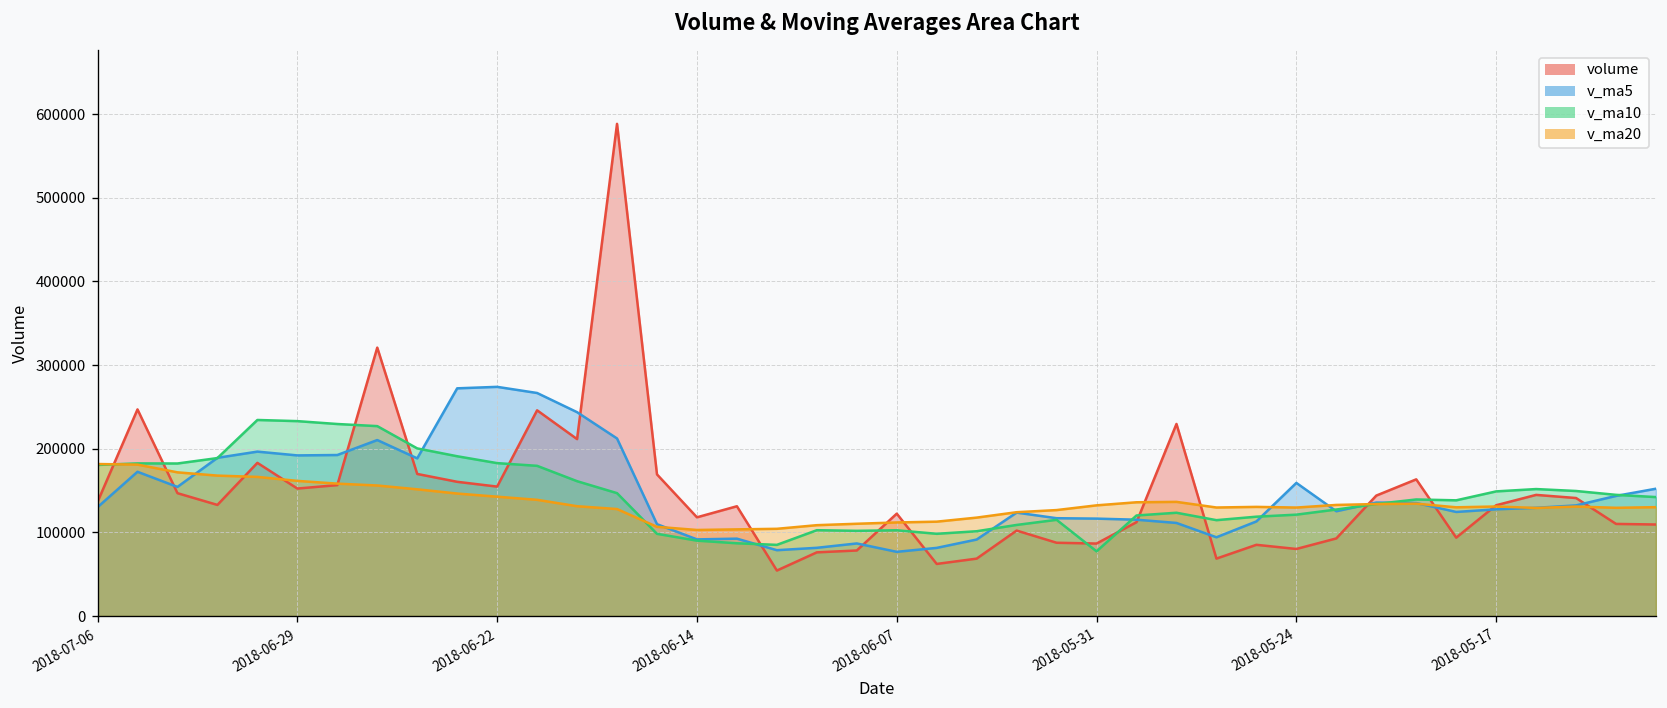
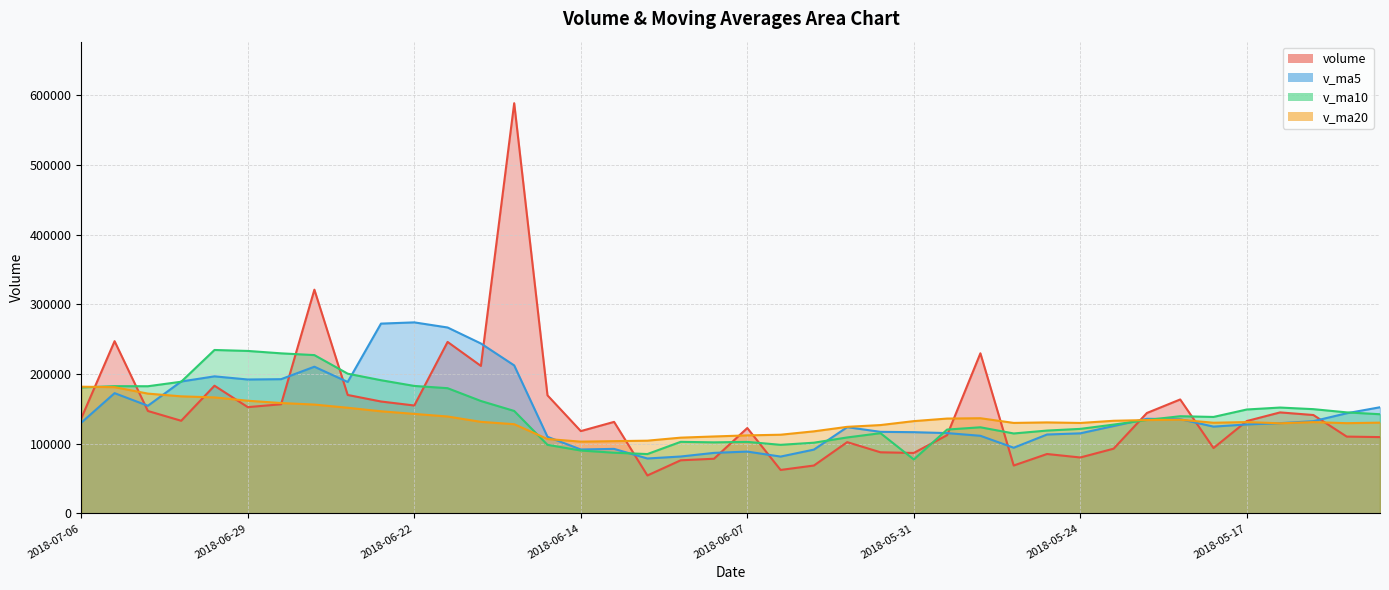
v_ma5, 2018-06-07: 80000 -> 90000
v_ma5, 2018-05-24: 160000 -> 110000
